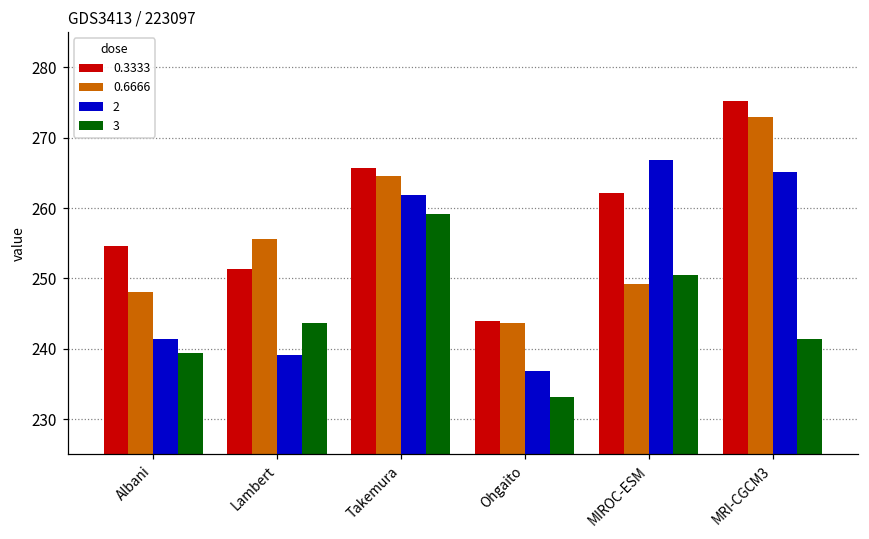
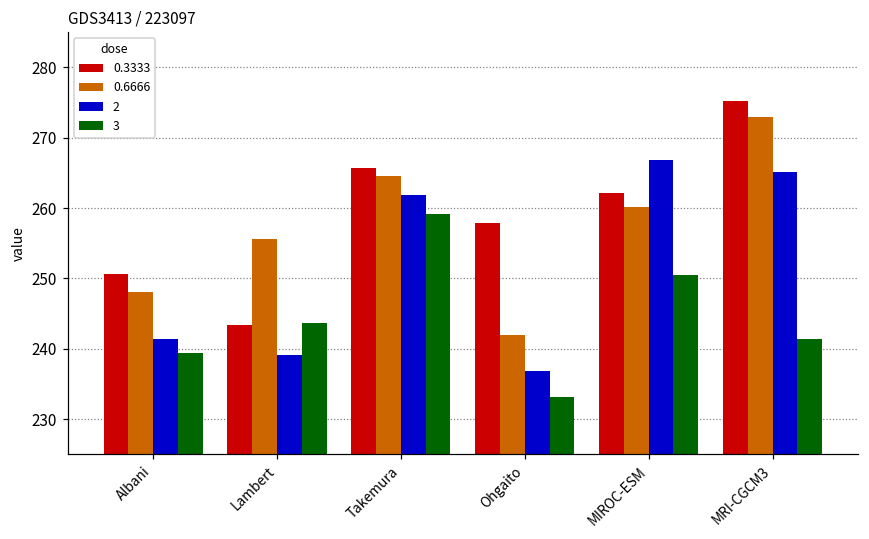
0.3333, Albani: 255 -> 251
0.3333, Lambert: 251 -> 243
0.3333, Ohgaito: 244 -> 258
0.6666, Ohgaito: 244 -> 242
0.6666, MIROC-ESM: 249 -> 260
